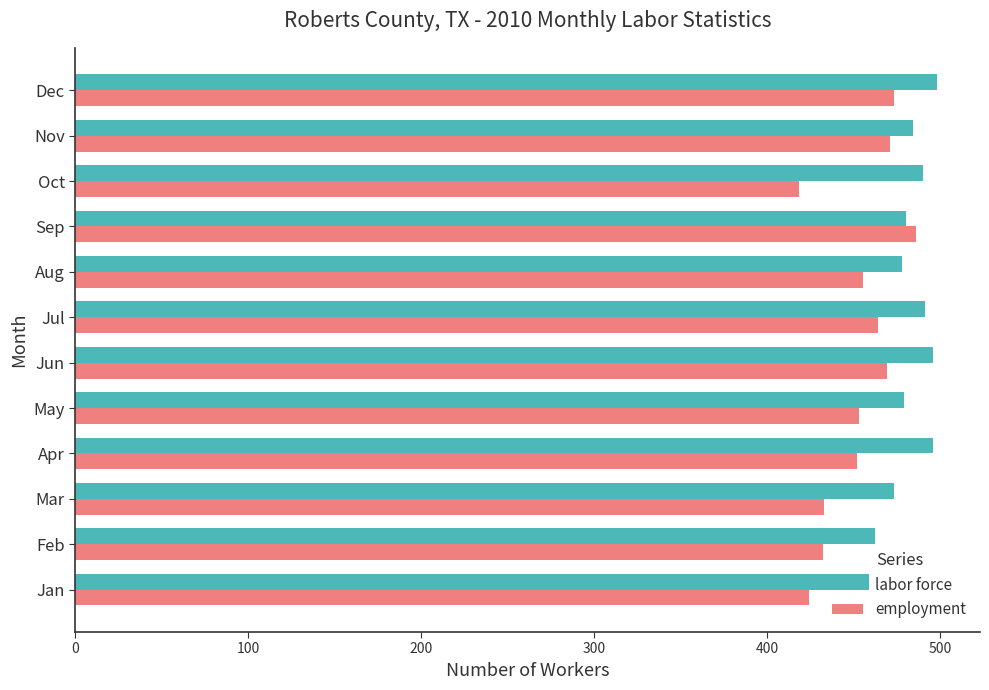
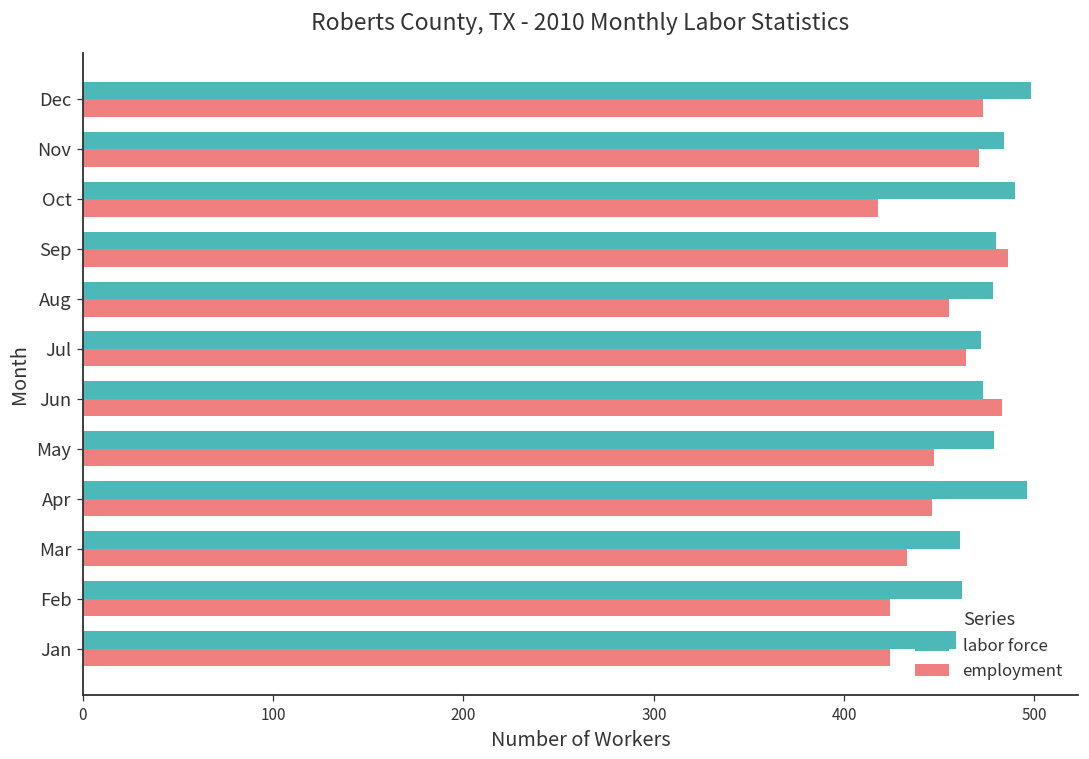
labor force, Jul: 491 -> 472
labor force, Jun: 496 -> 473
employment, Jun: 469 -> 483
employment, May: 453 -> 447
employment, Apr: 452 -> 446
labor force, Mar: 473 -> 461
employment, Feb: 432 -> 424
